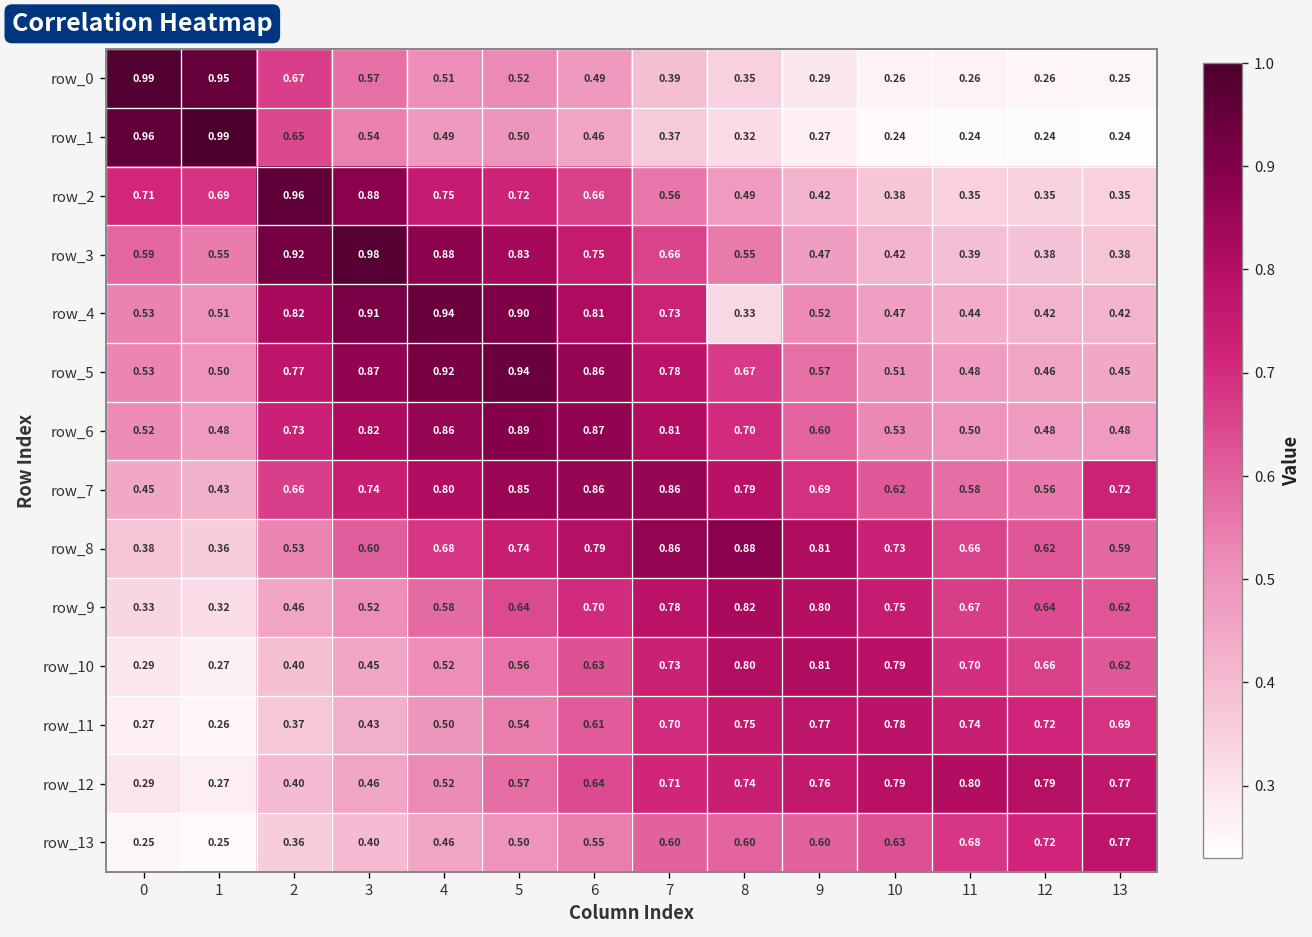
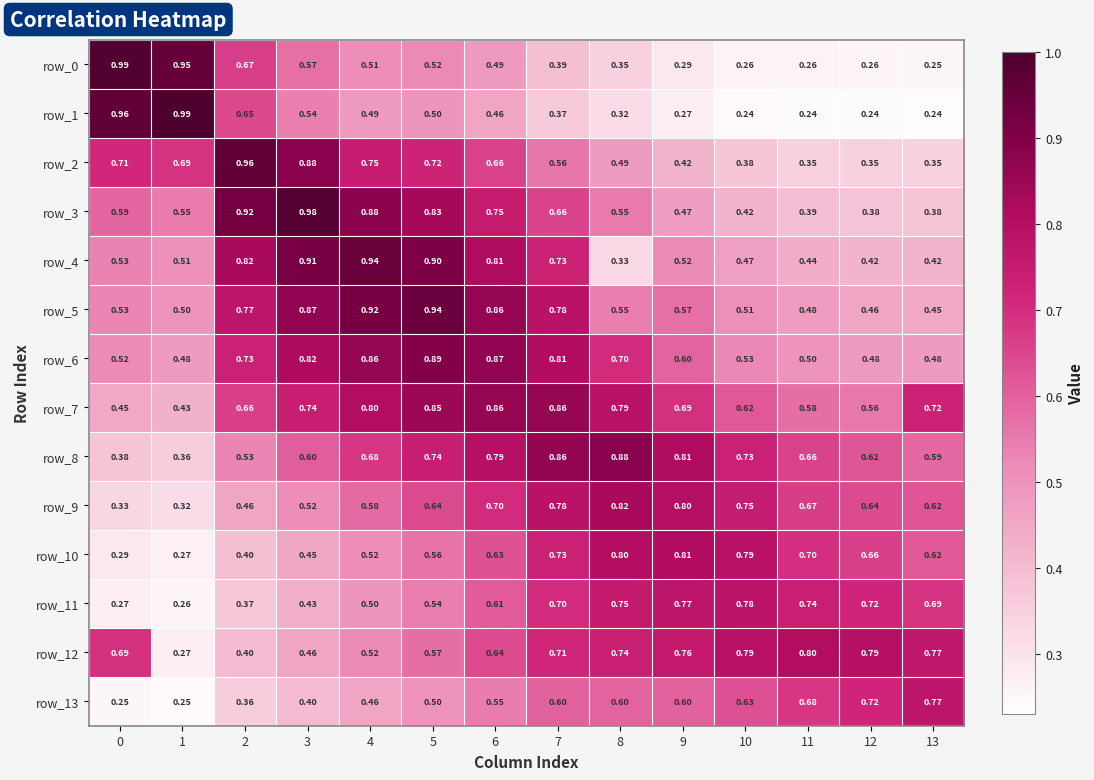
row_5, 8: 0.67 -> 0.55
row_12, 0: 0.29 -> 0.69
